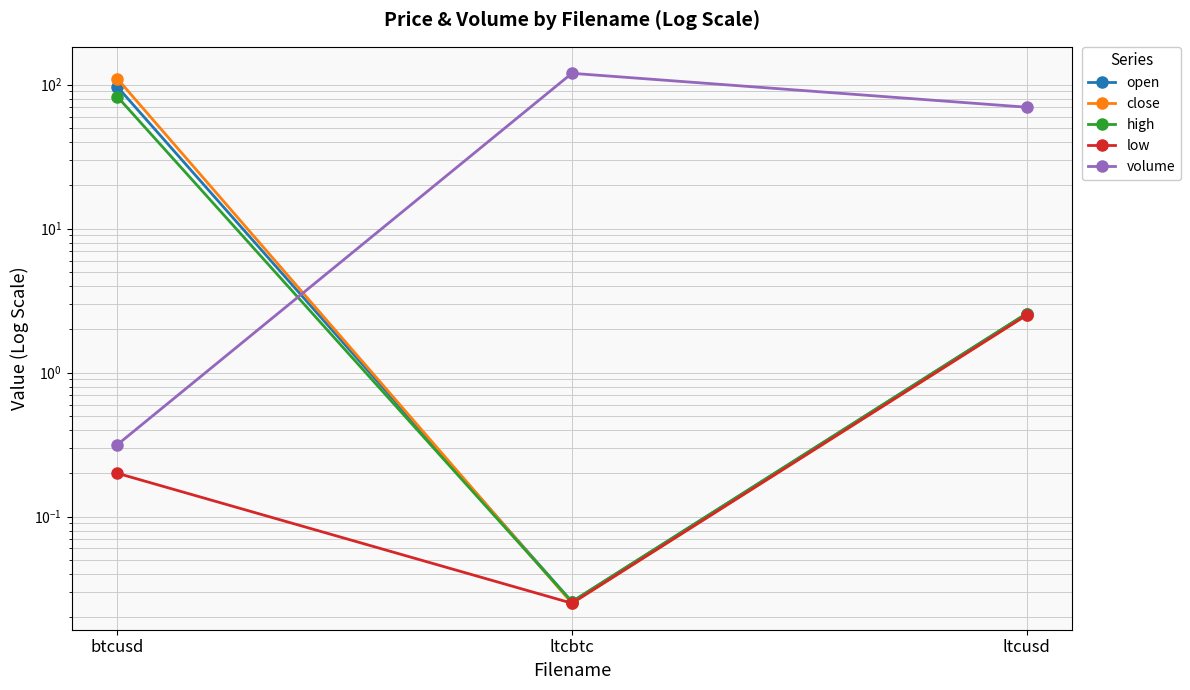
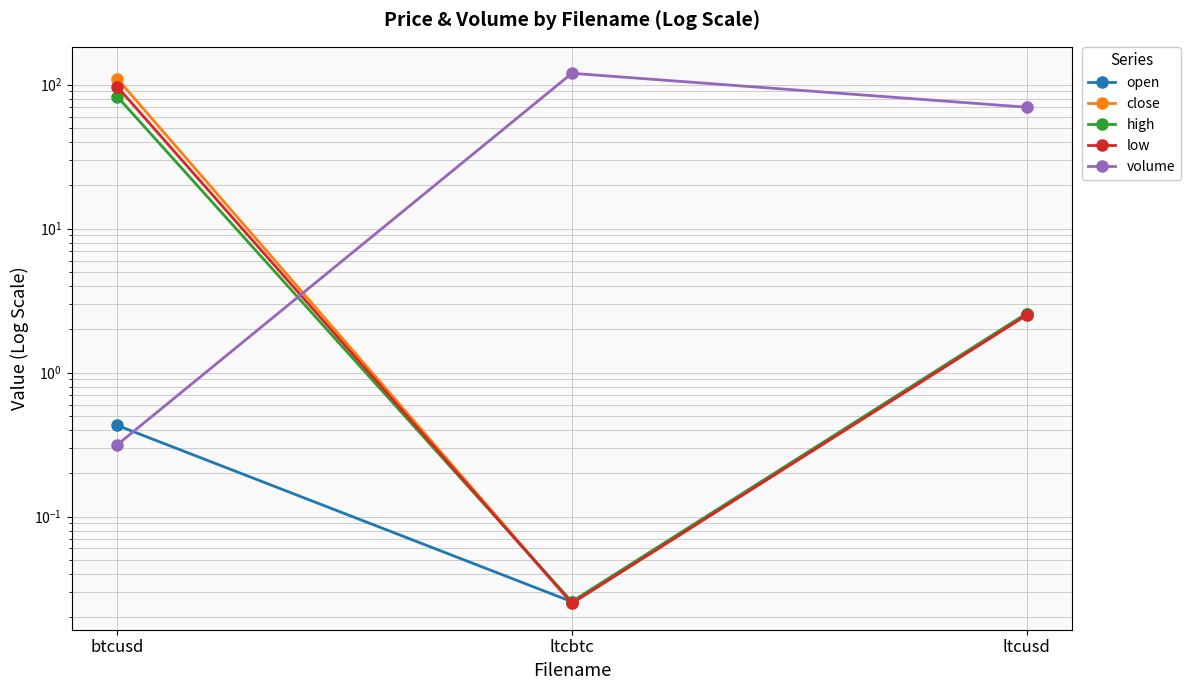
open, btcusd: 100 -> 0.43
low, btcusd: 0.2 -> 100
